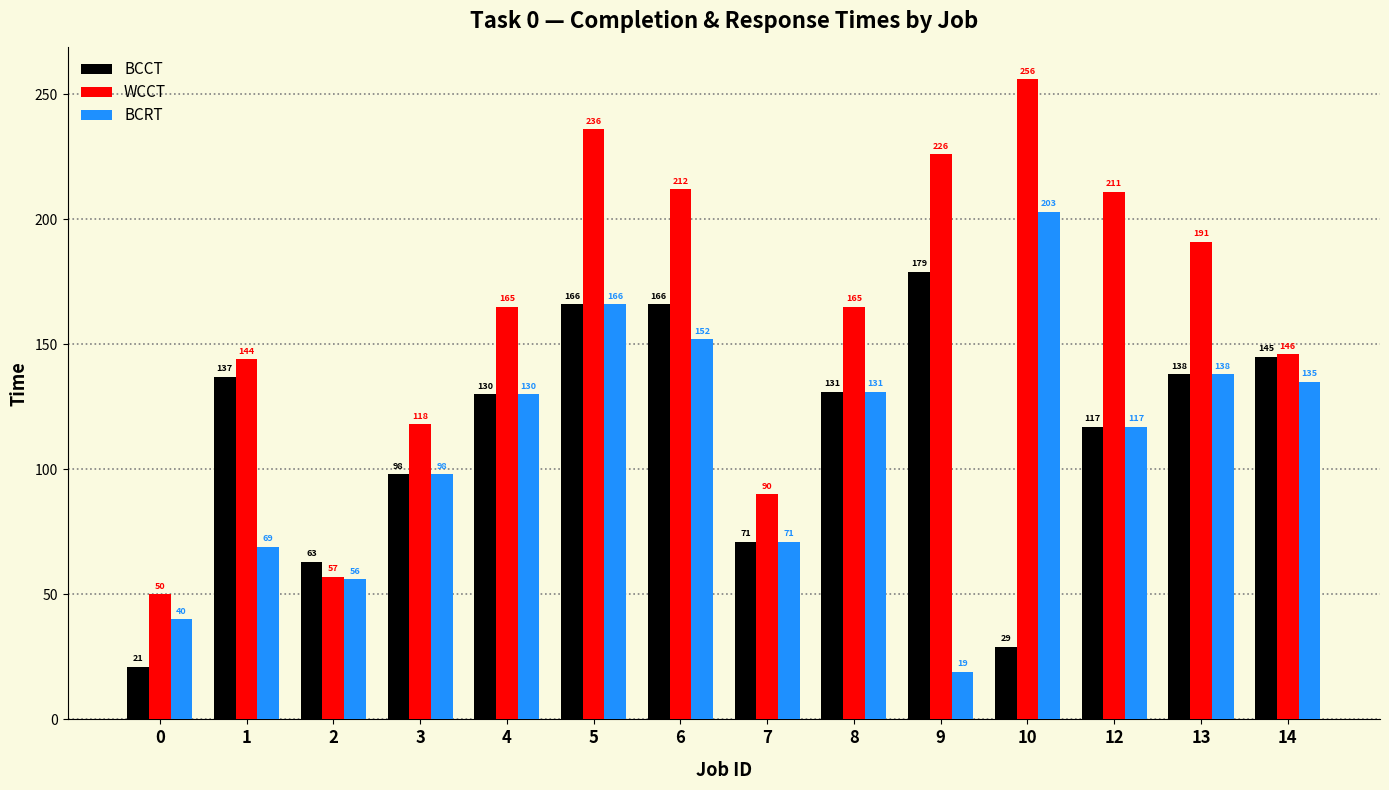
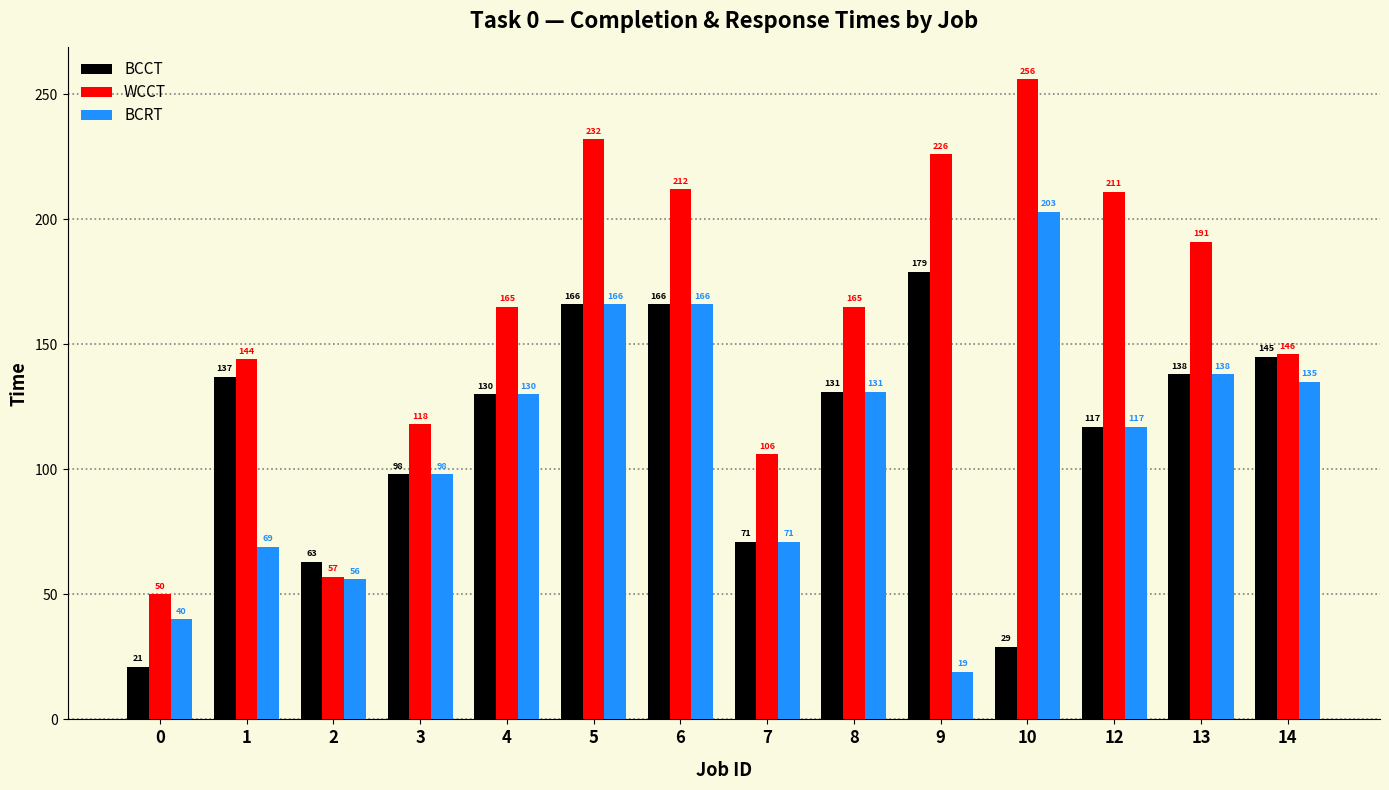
WCCT, 5: 236 -> 232
BCRT, 6: 152 -> 166
WCCT, 7: 90 -> 106
